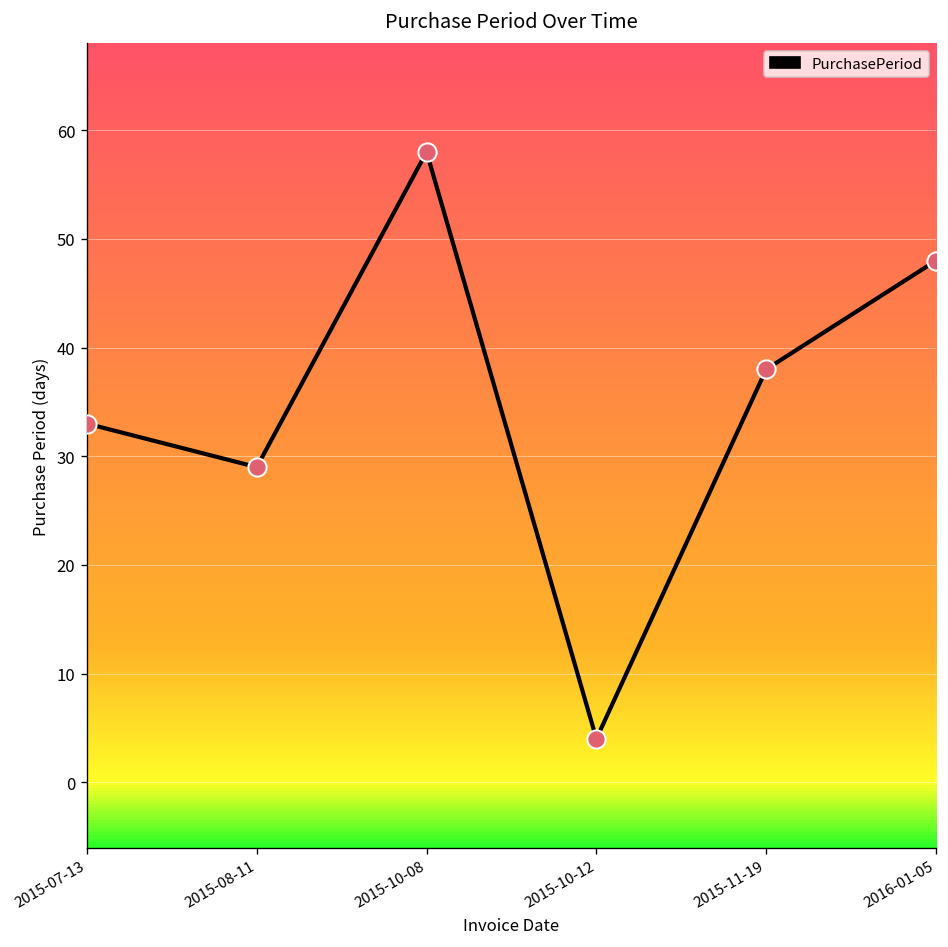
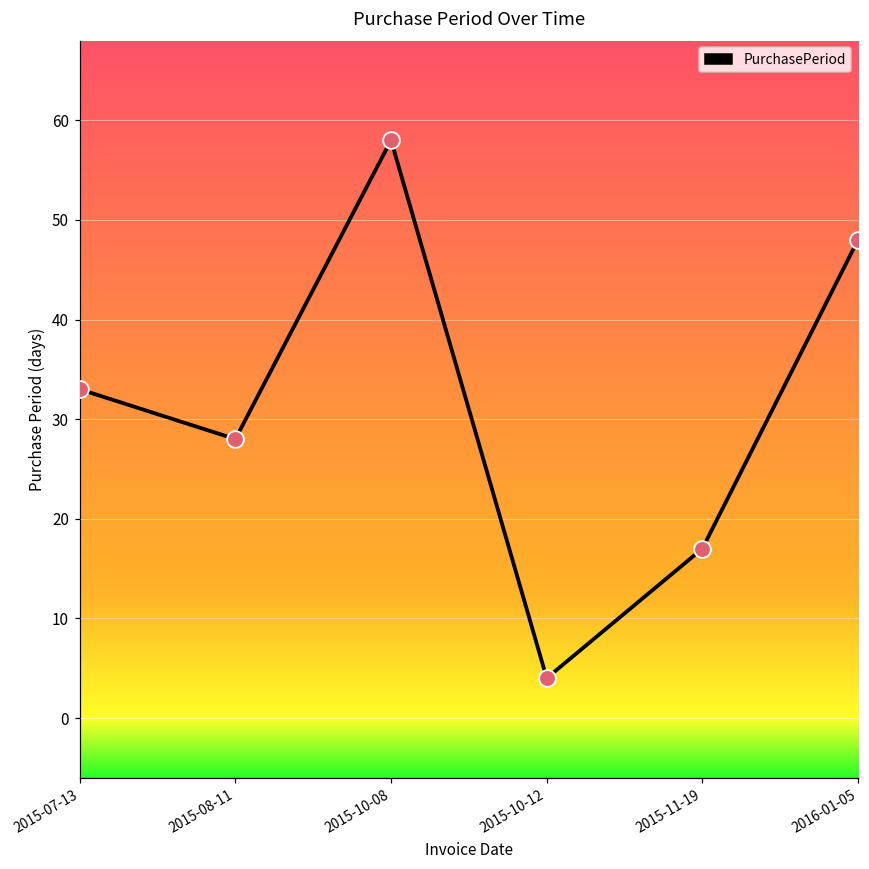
2015-08-11: 29 -> 28
2015-11-19: 38 -> 17
